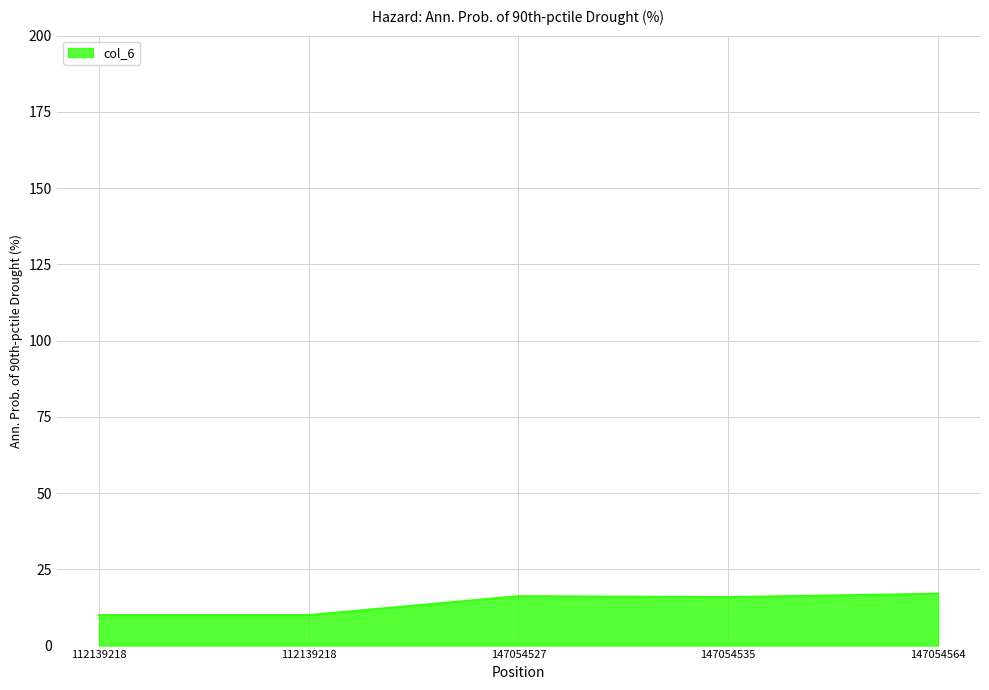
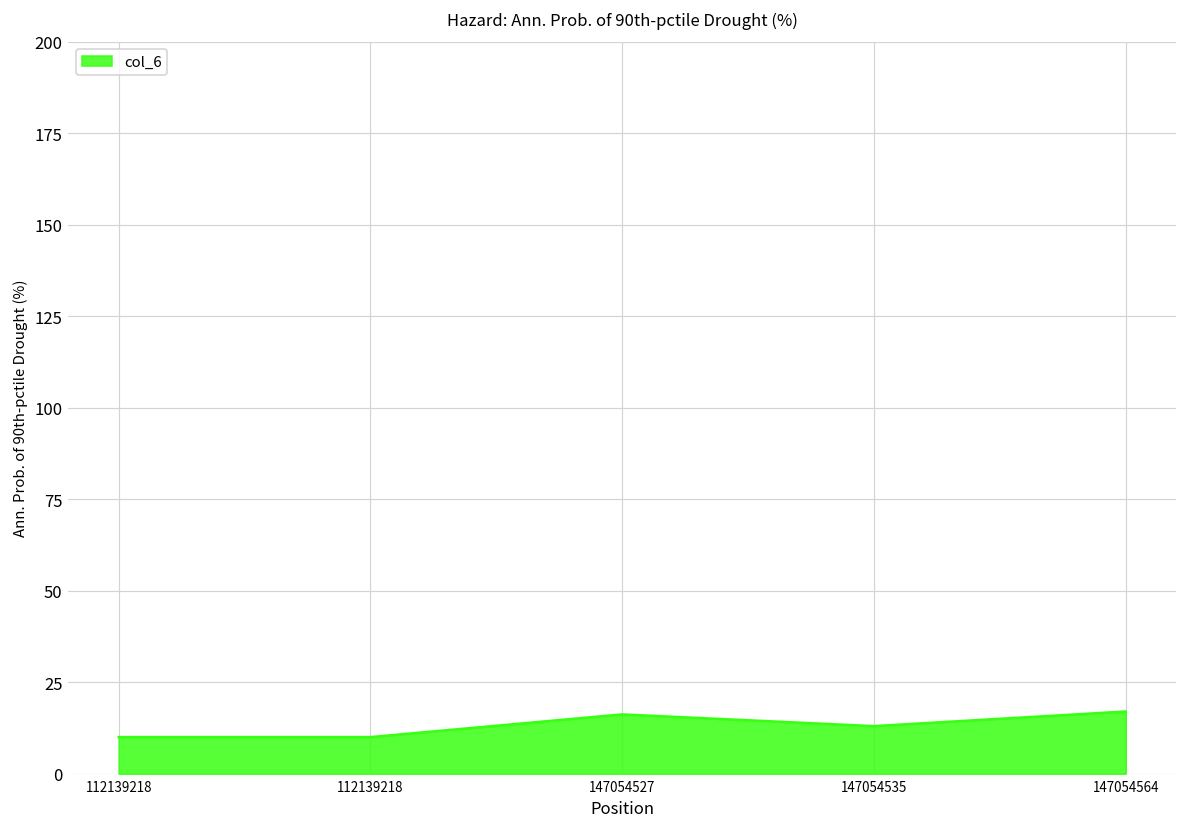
147054535: 16 -> 13
